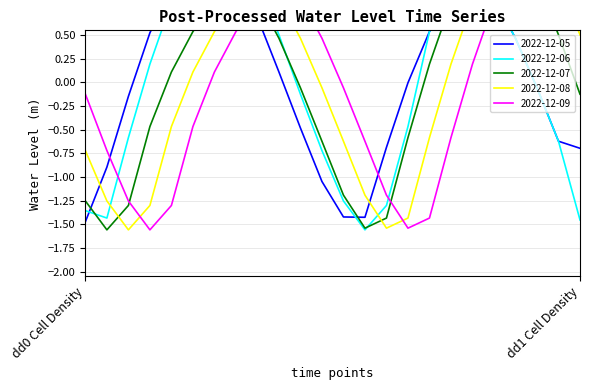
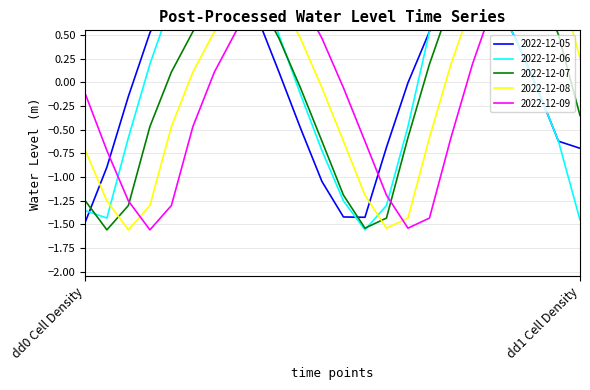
2022-12-07, dd1 Cell Density: -0.1 -> -0.3
2022-12-08, dd1 Cell Density: 0.5 -> 0.3
